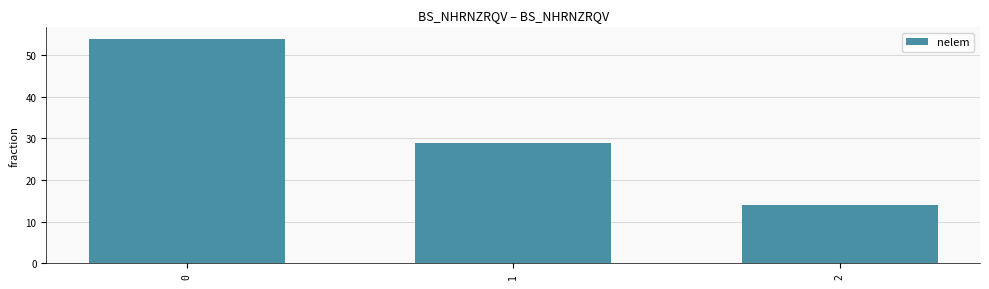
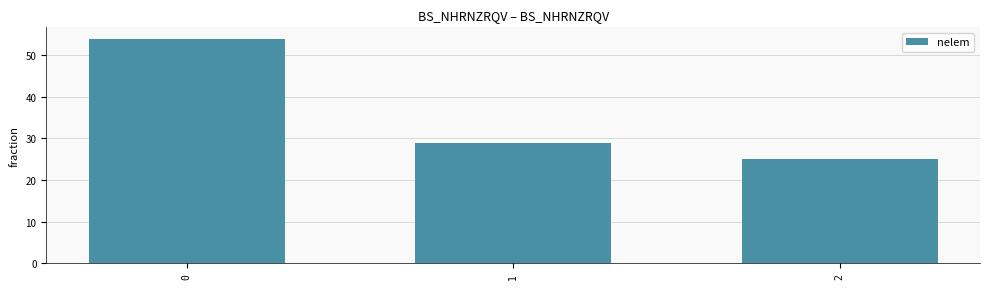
2: 14 -> 25
